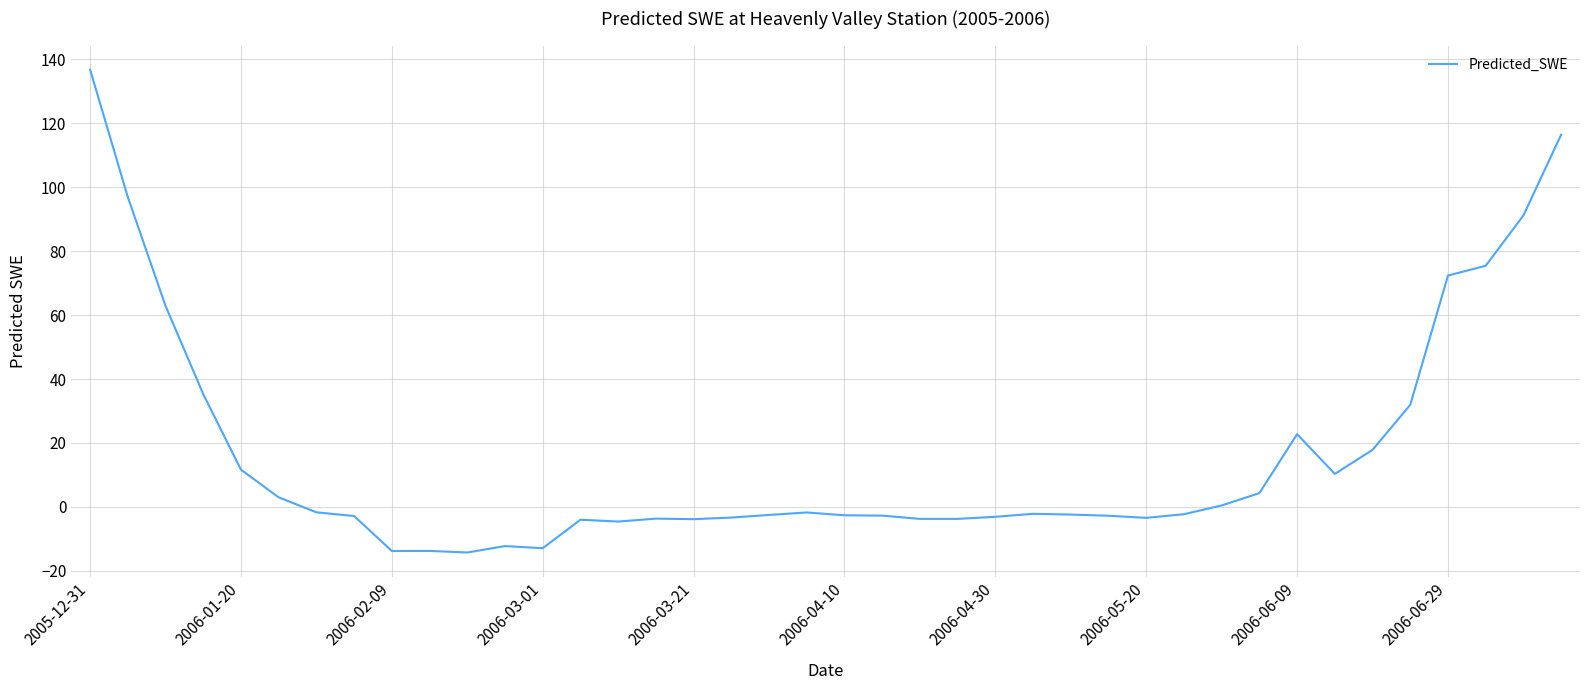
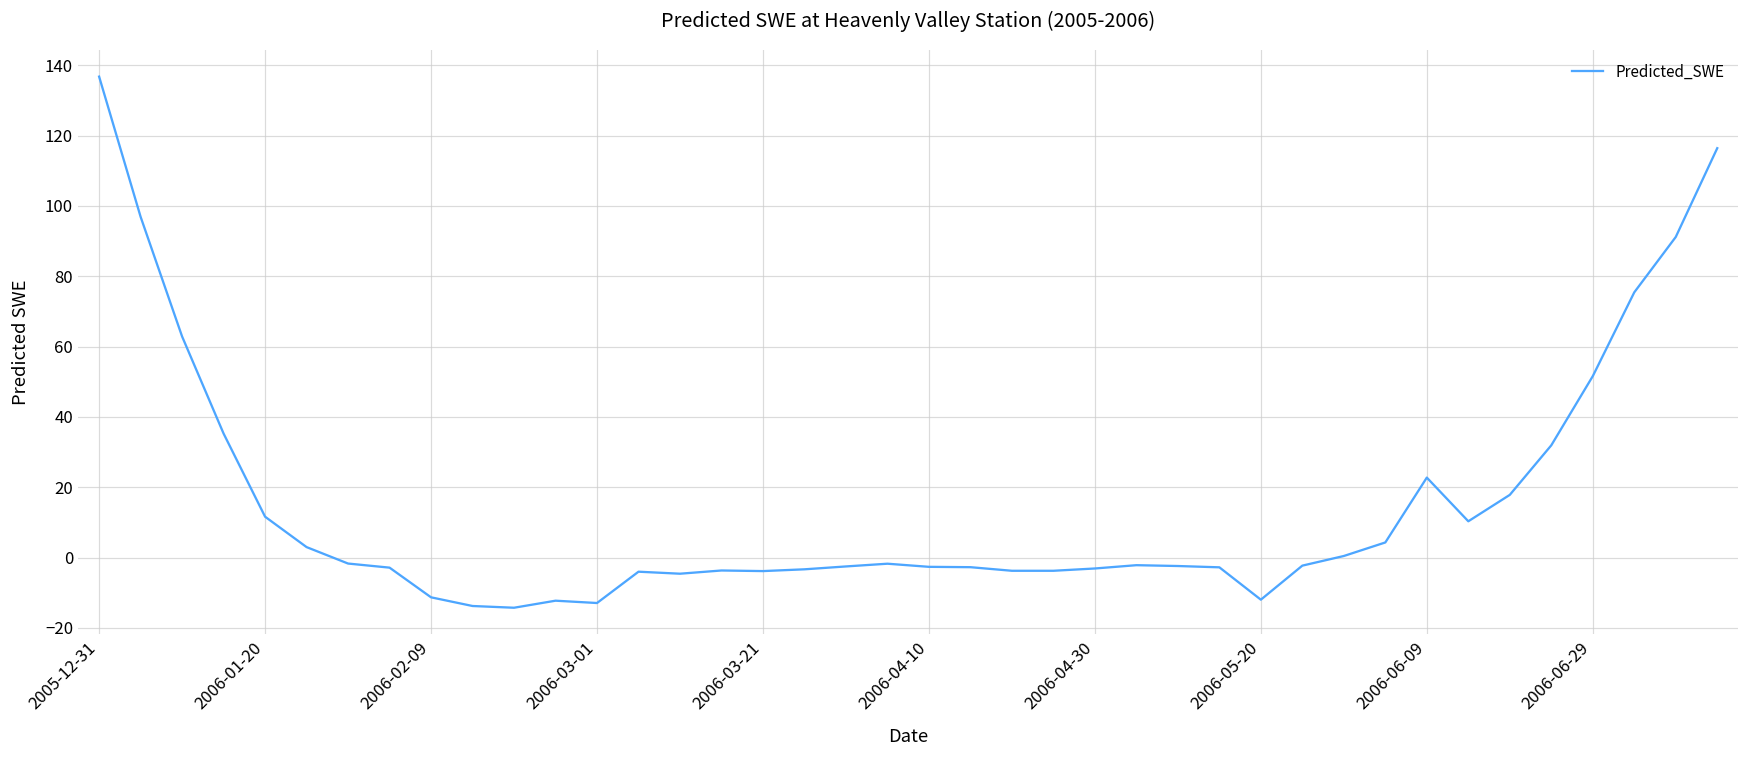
2006-02-09: -14 -> -11
2006-05-20: -3 -> -12
2006-06-29: 72 -> 52
